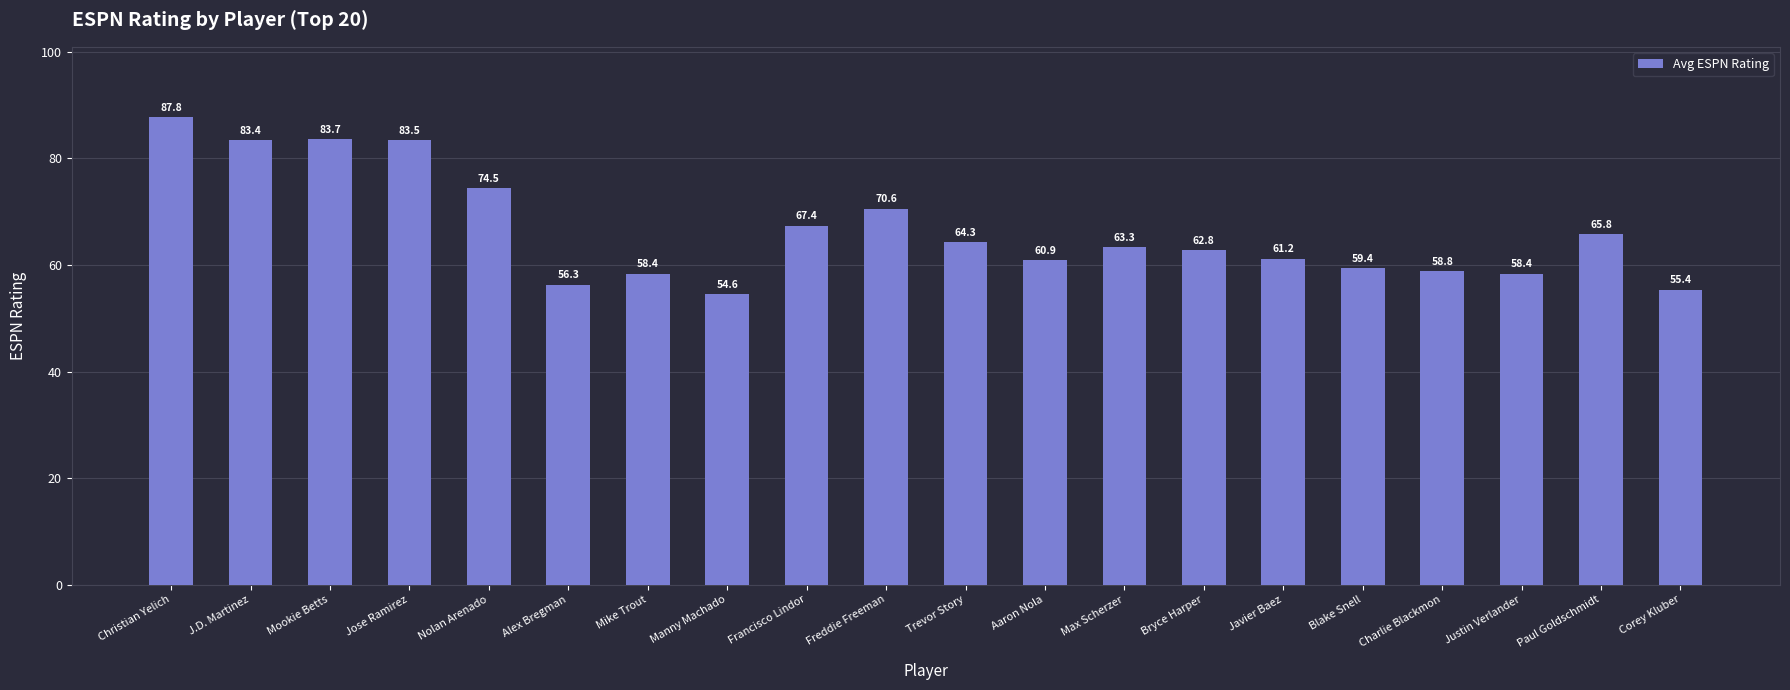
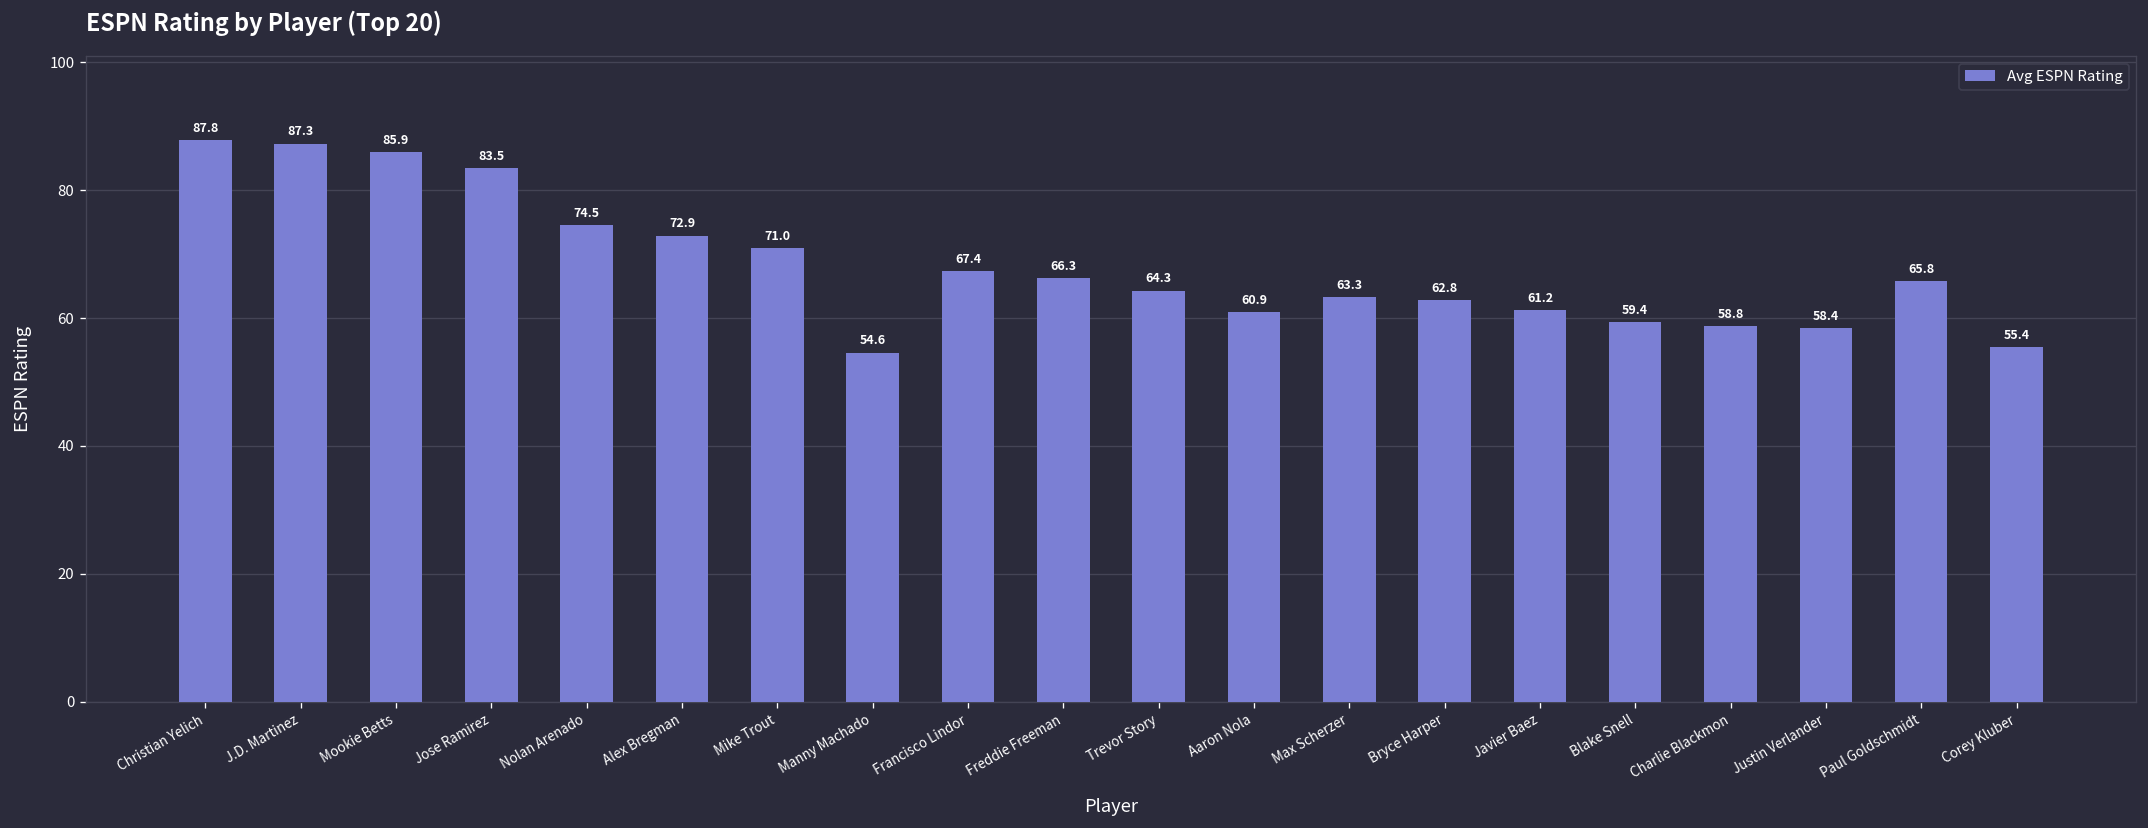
J.D. Martinez: 83.4 -> 87.3
Mookie Betts: 83.7 -> 85.9
Alex Bregman: 56.3 -> 72.9
Mike Trout: 58.4 -> 71.0
Freddie Freeman: 70.6 -> 66.3
